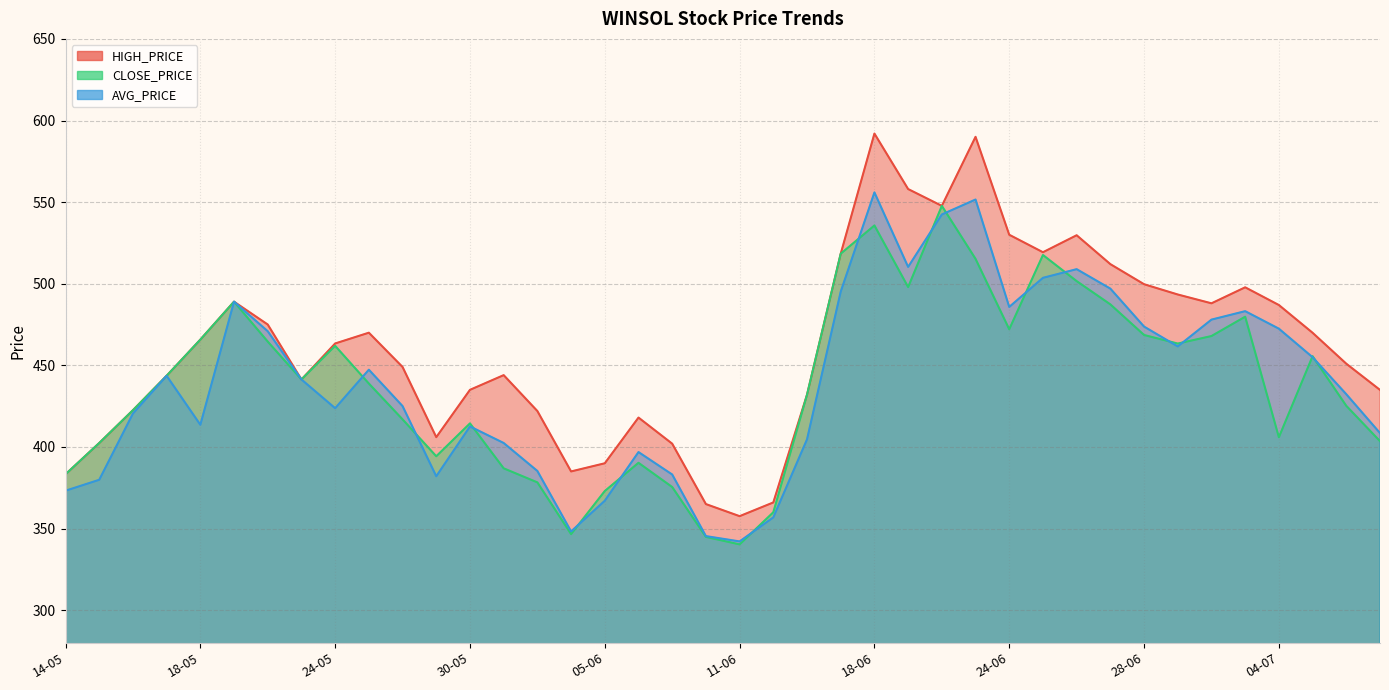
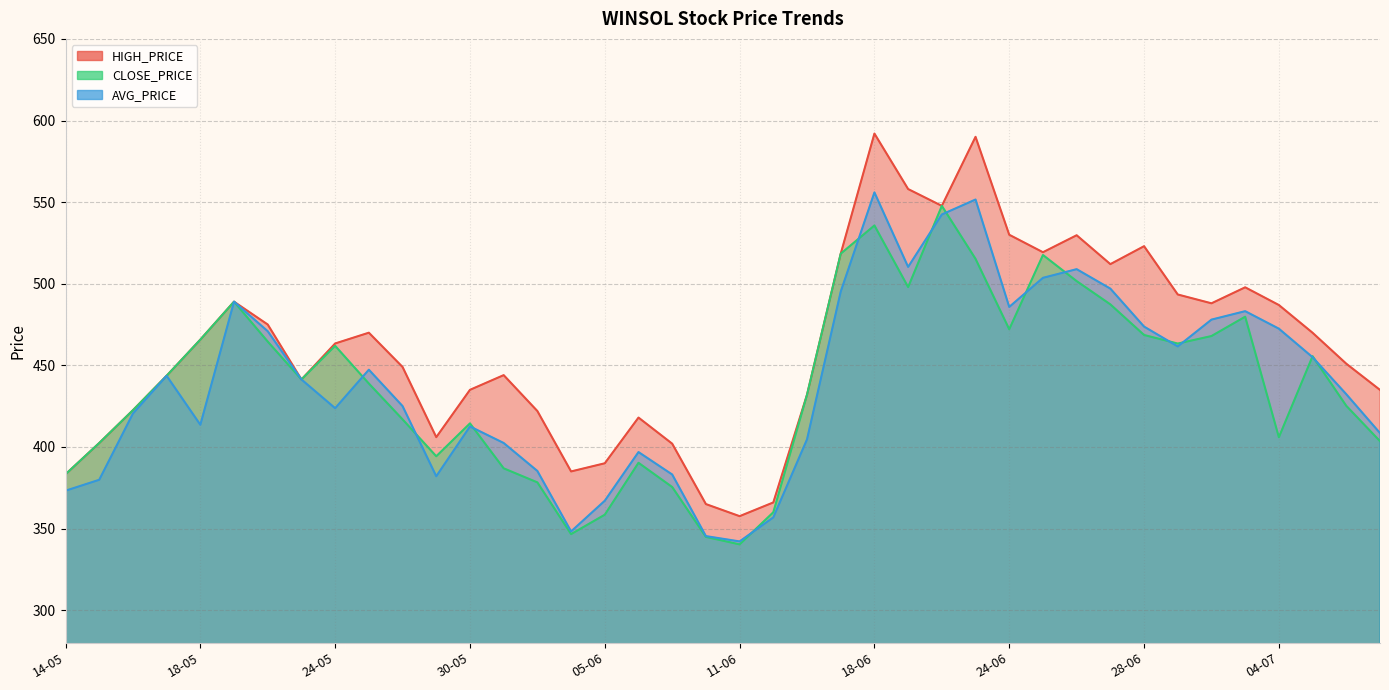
CLOSE_PRICE, 05-06: 373 -> 359
HIGH_PRICE, 28-06: 500 -> 523
